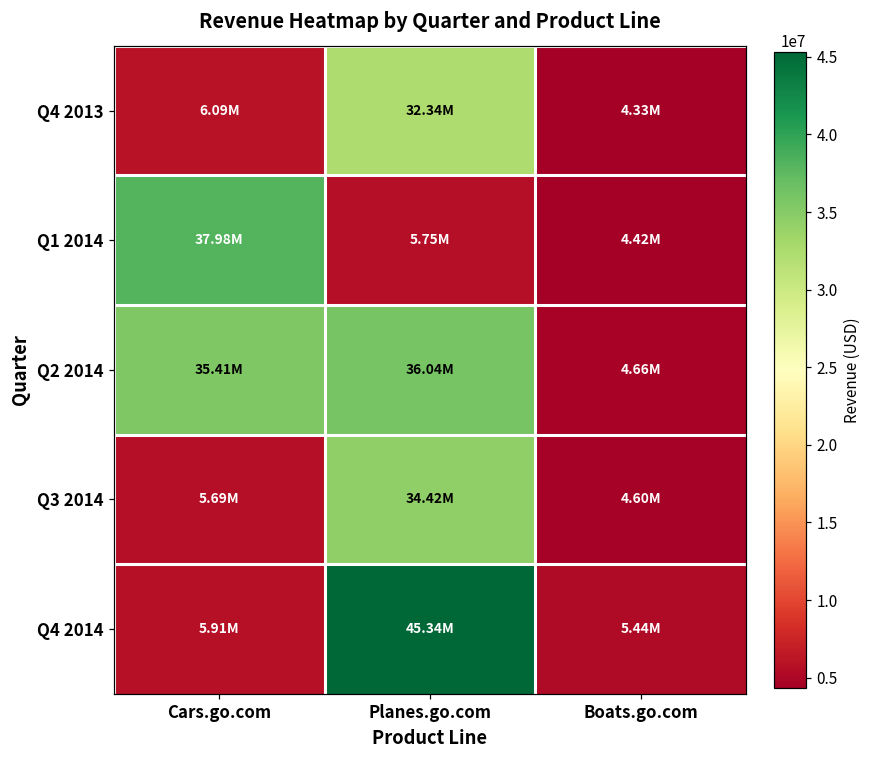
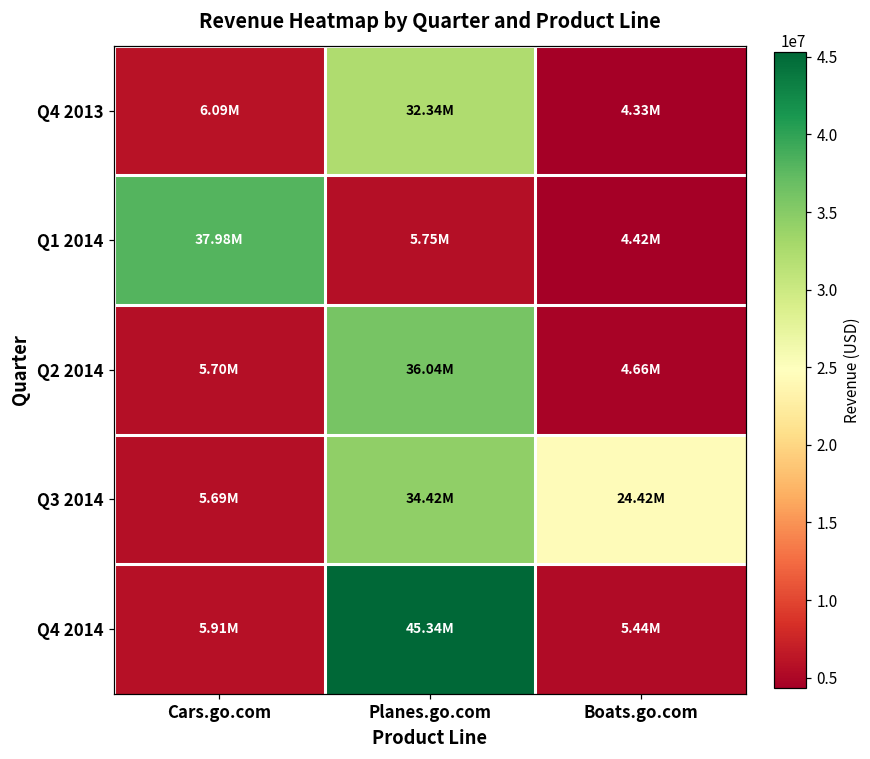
Q2 2014, Cars.go.com: 35.41M -> 5.70M
Q3 2014, Boats.go.com: 4.60M -> 24.42M
